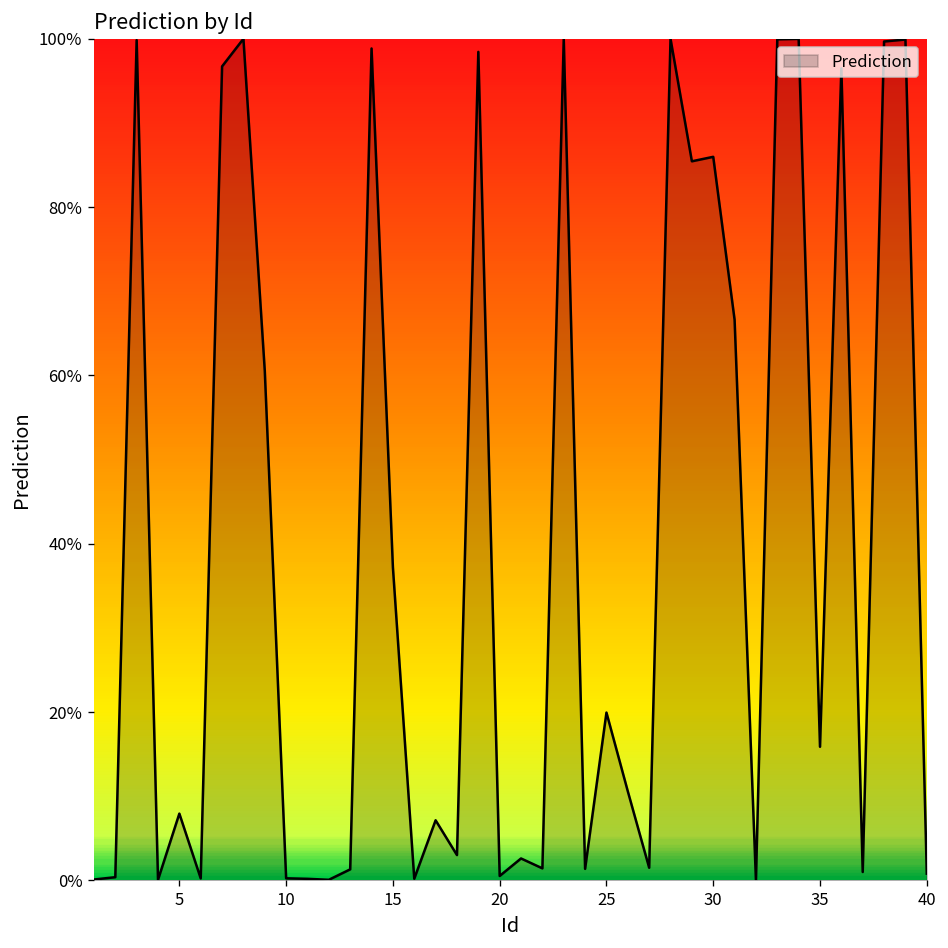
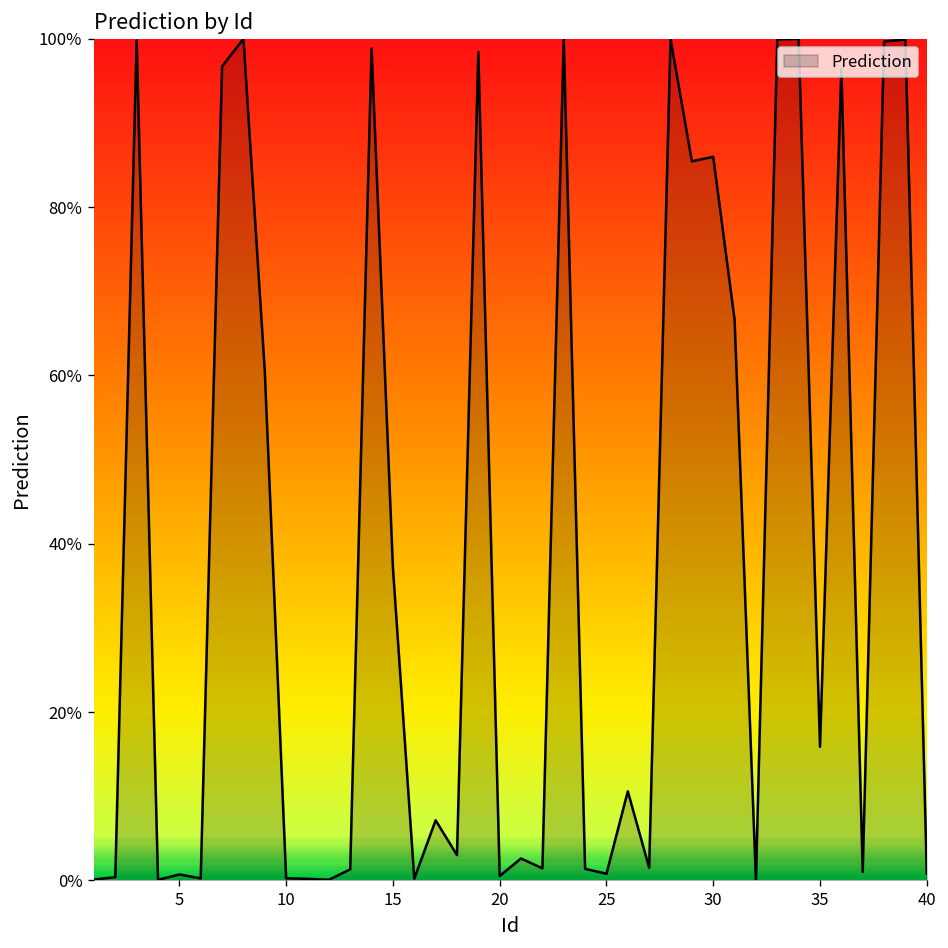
5: 8% -> 1%
25: 20% -> 1%
